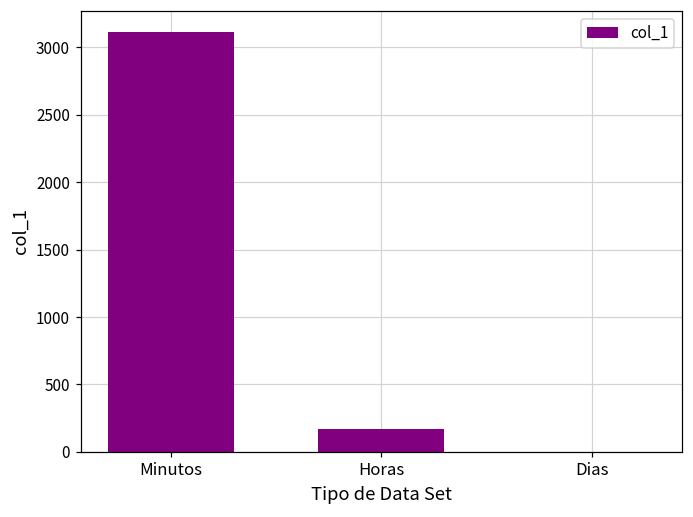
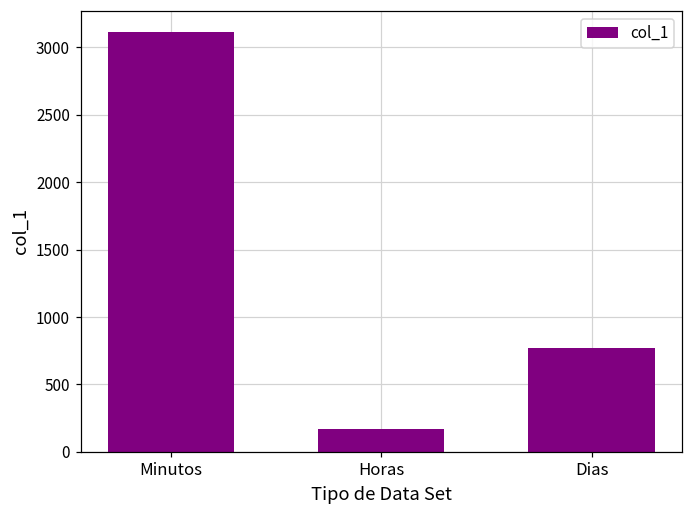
Dias: 0 -> 770
